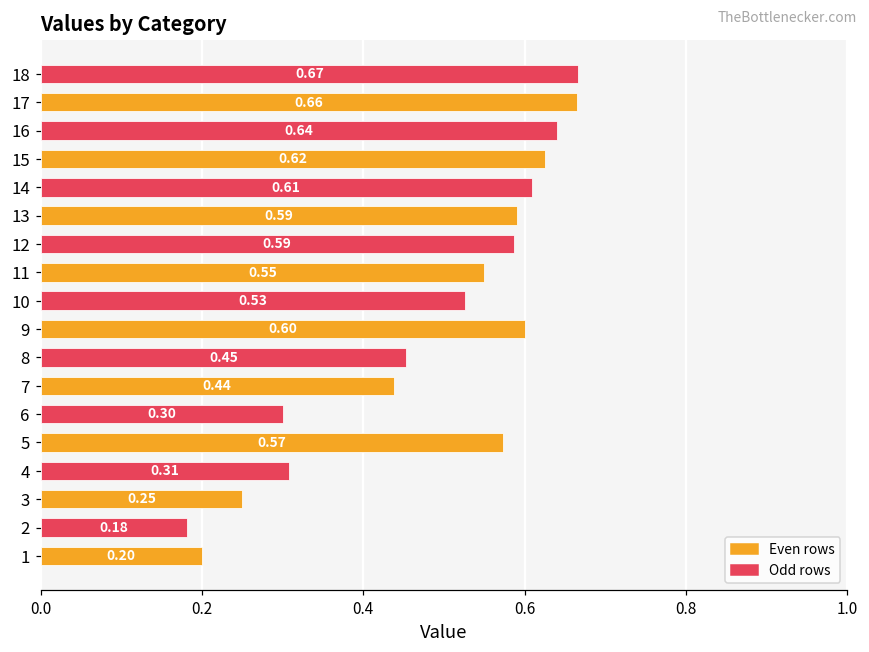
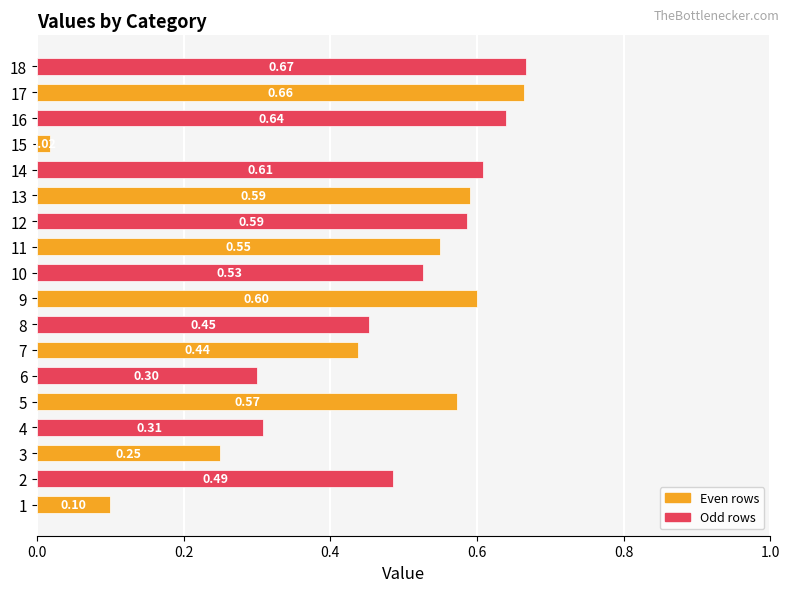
15: 0.63 -> 0.02
2: 0.18 -> 0.49
1: 0.20 -> 0.10
